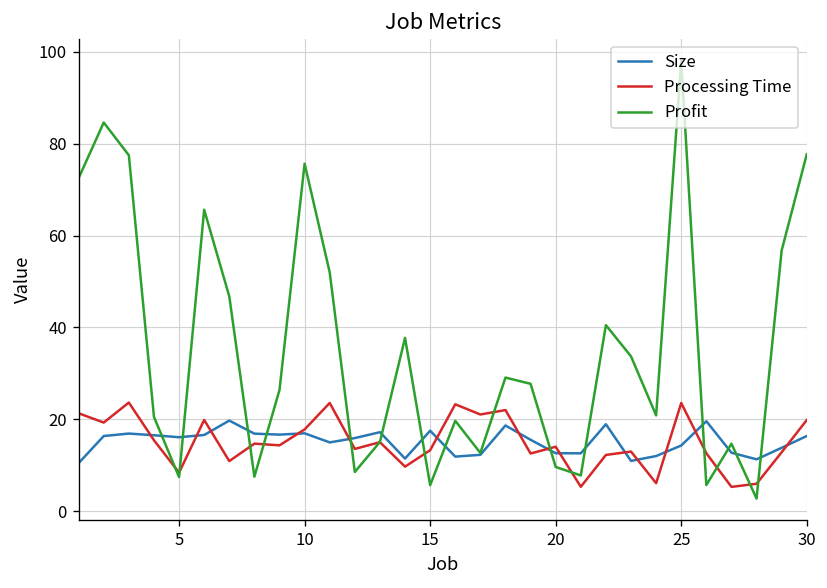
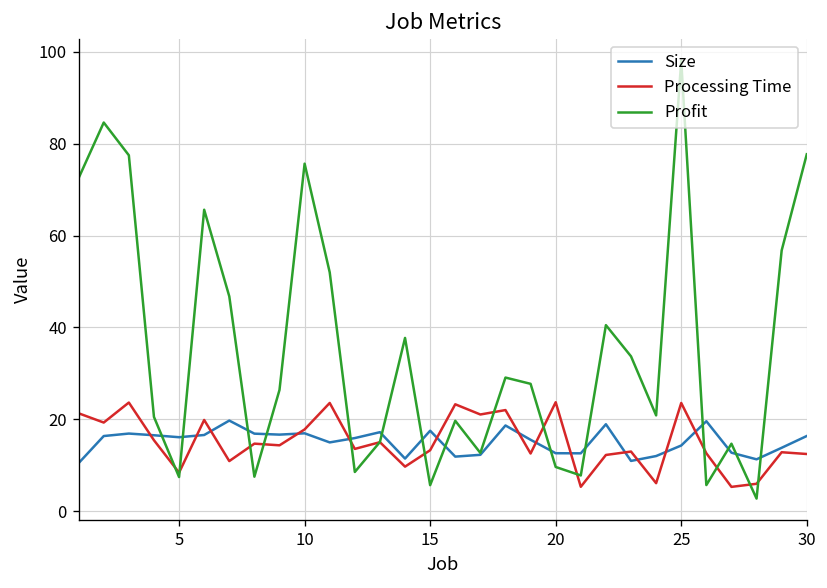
Processing Time, 20: 14 -> 24
Processing Time, 30: 20 -> 12
